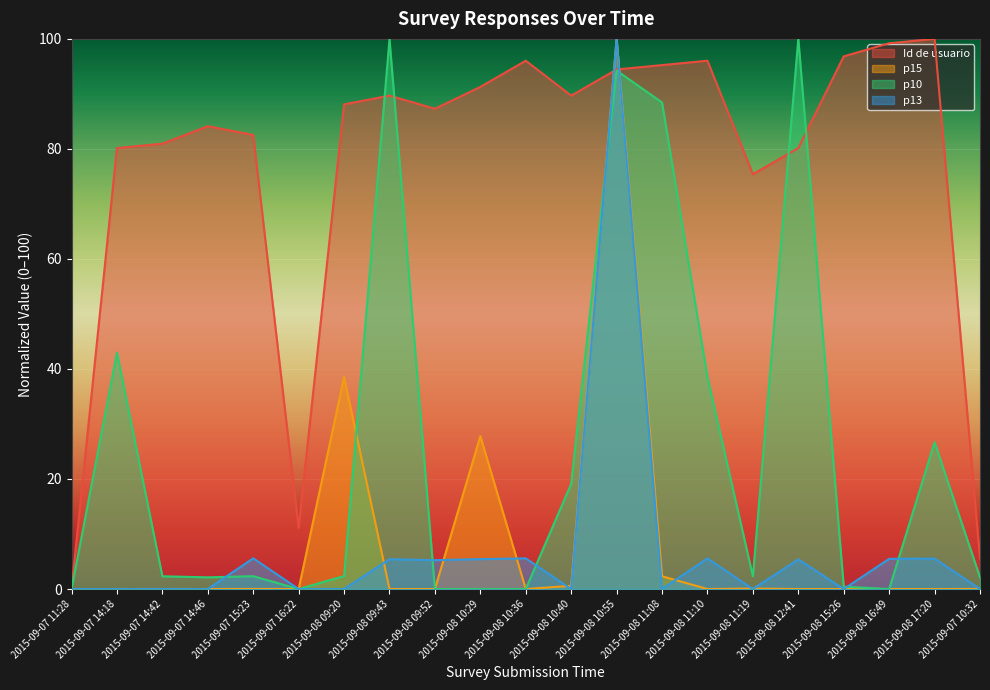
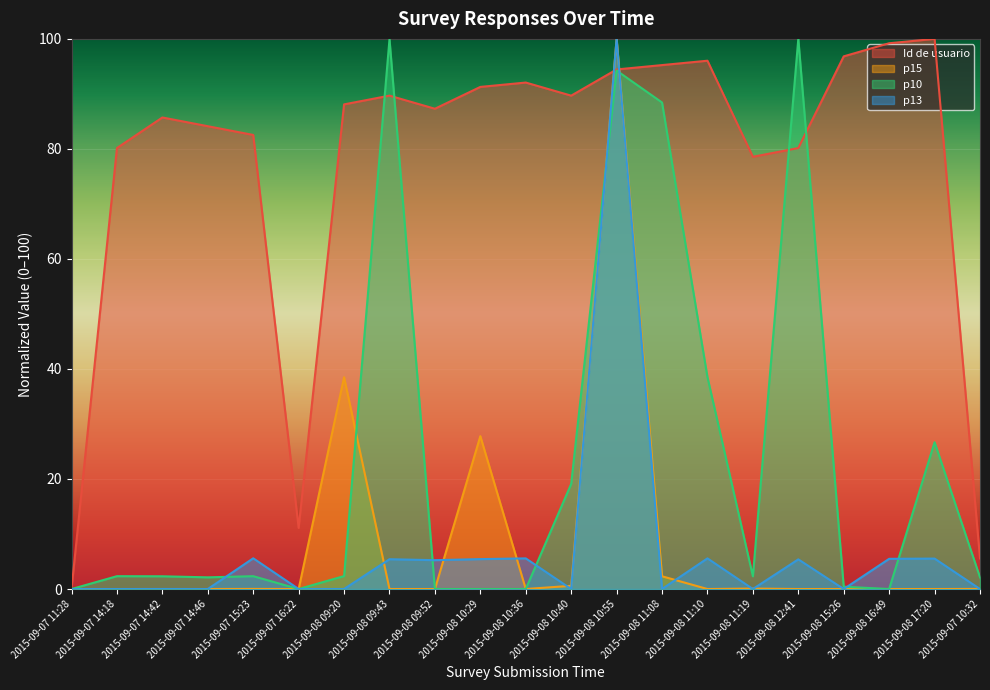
p10, 2015-09-07 14:18: 43 -> 2
Id de usuario, 2015-09-07 14:42: 81 -> 86
Id de usuario, 2015-09-08 10:36: 96 -> 92
Id de usuario, 2015-09-08 11:19: 75 -> 79
